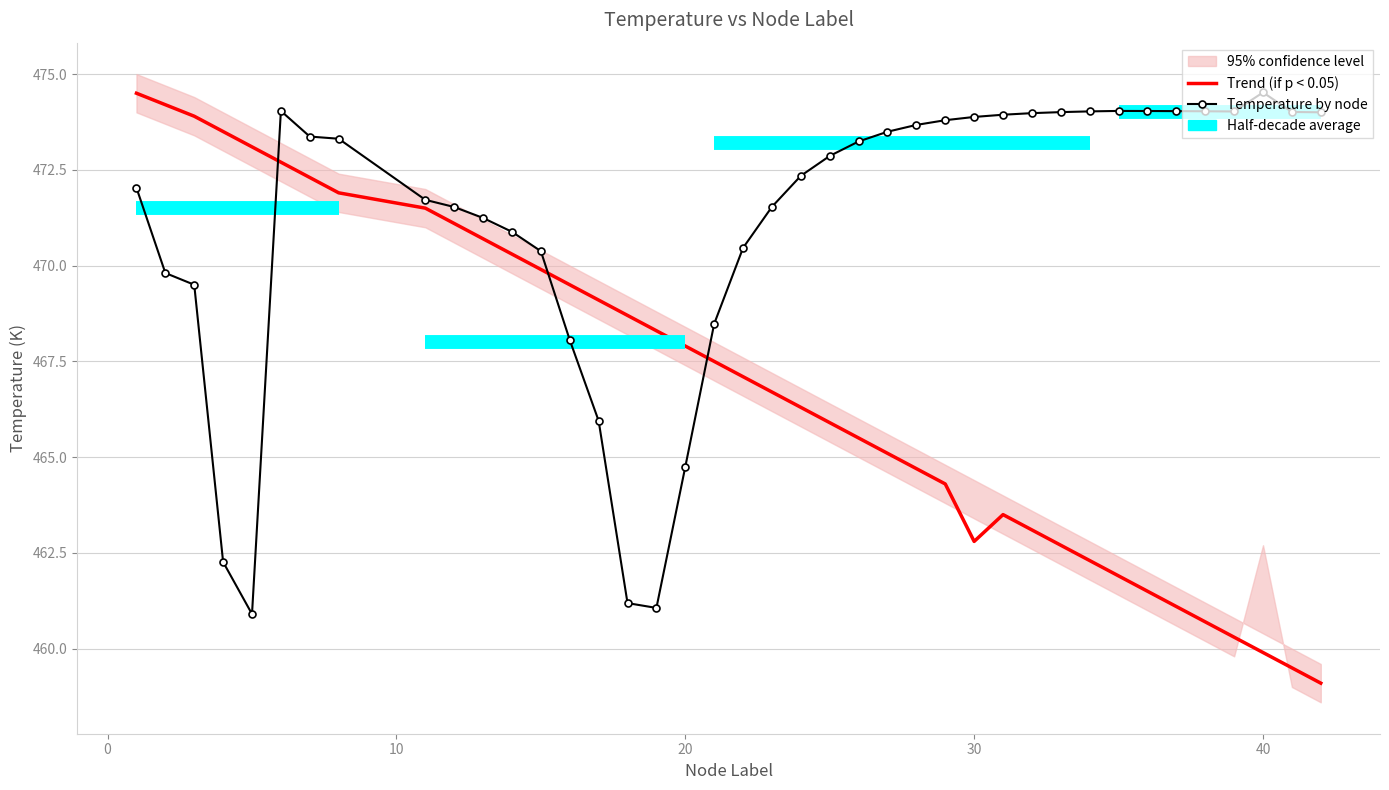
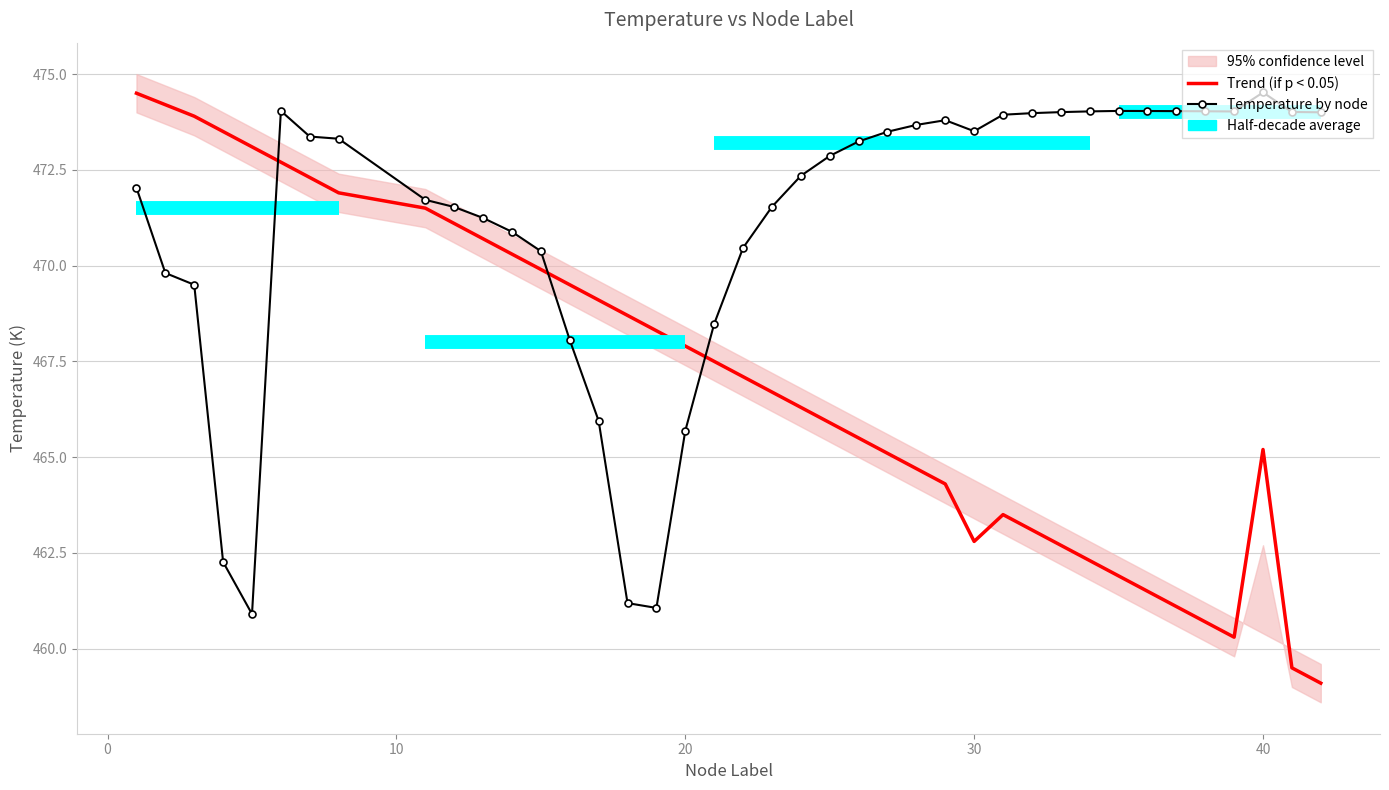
Temperature by node, 20: 464.7 -> 465.7
Temperature by node, 30: 473.9 -> 473.5
Trend (if p < 0.05), 40: 459.9 -> 465.2
